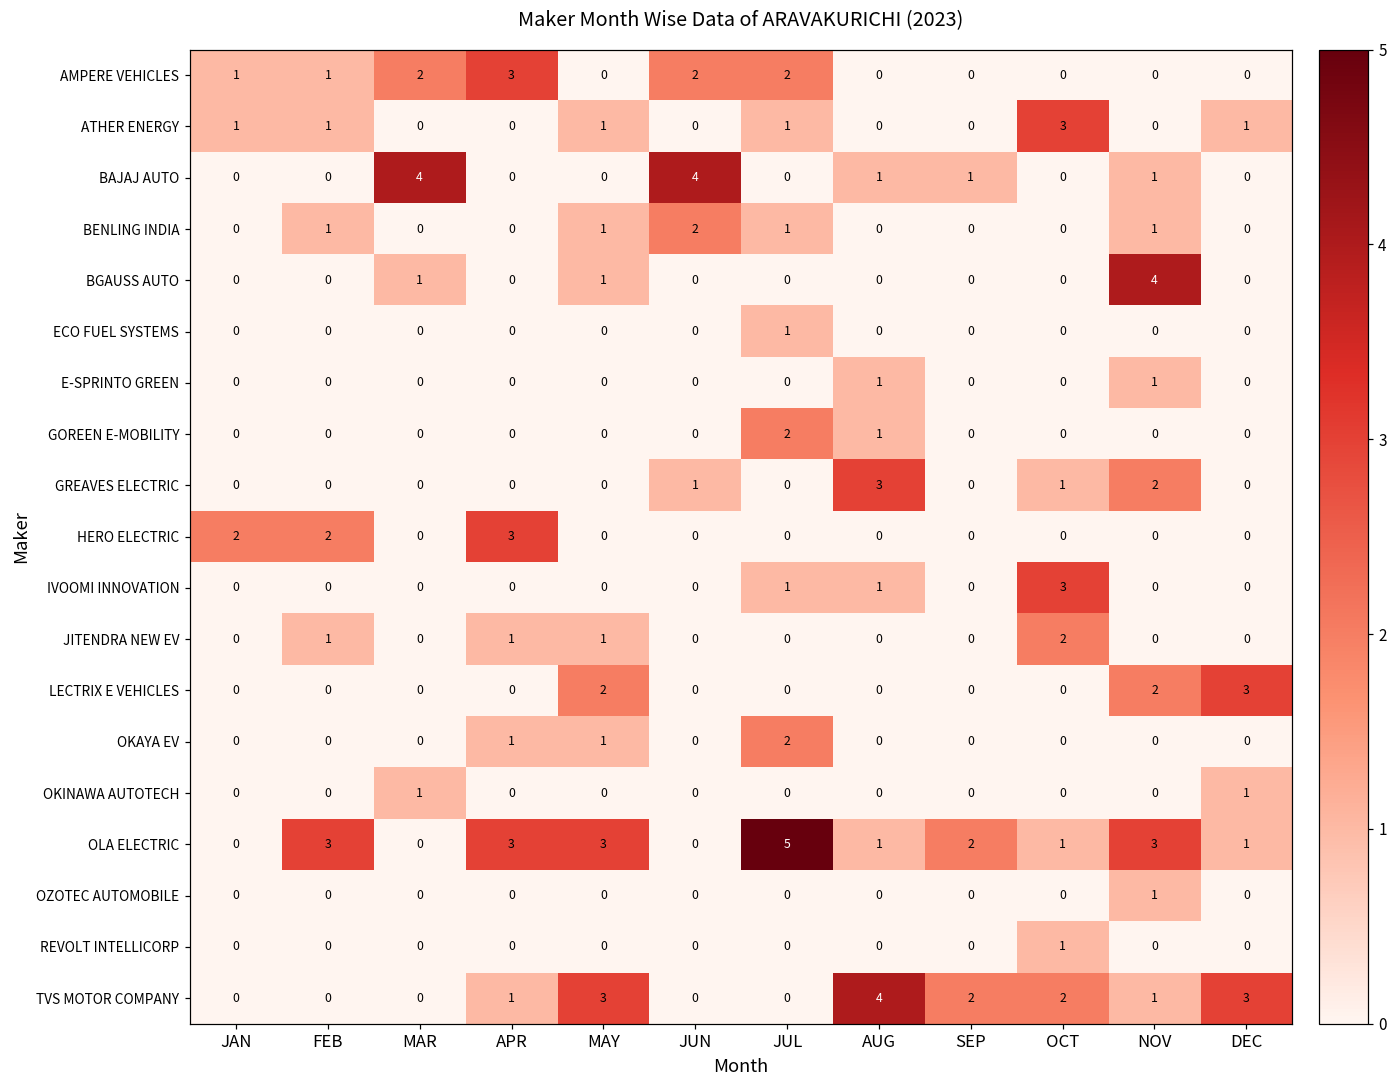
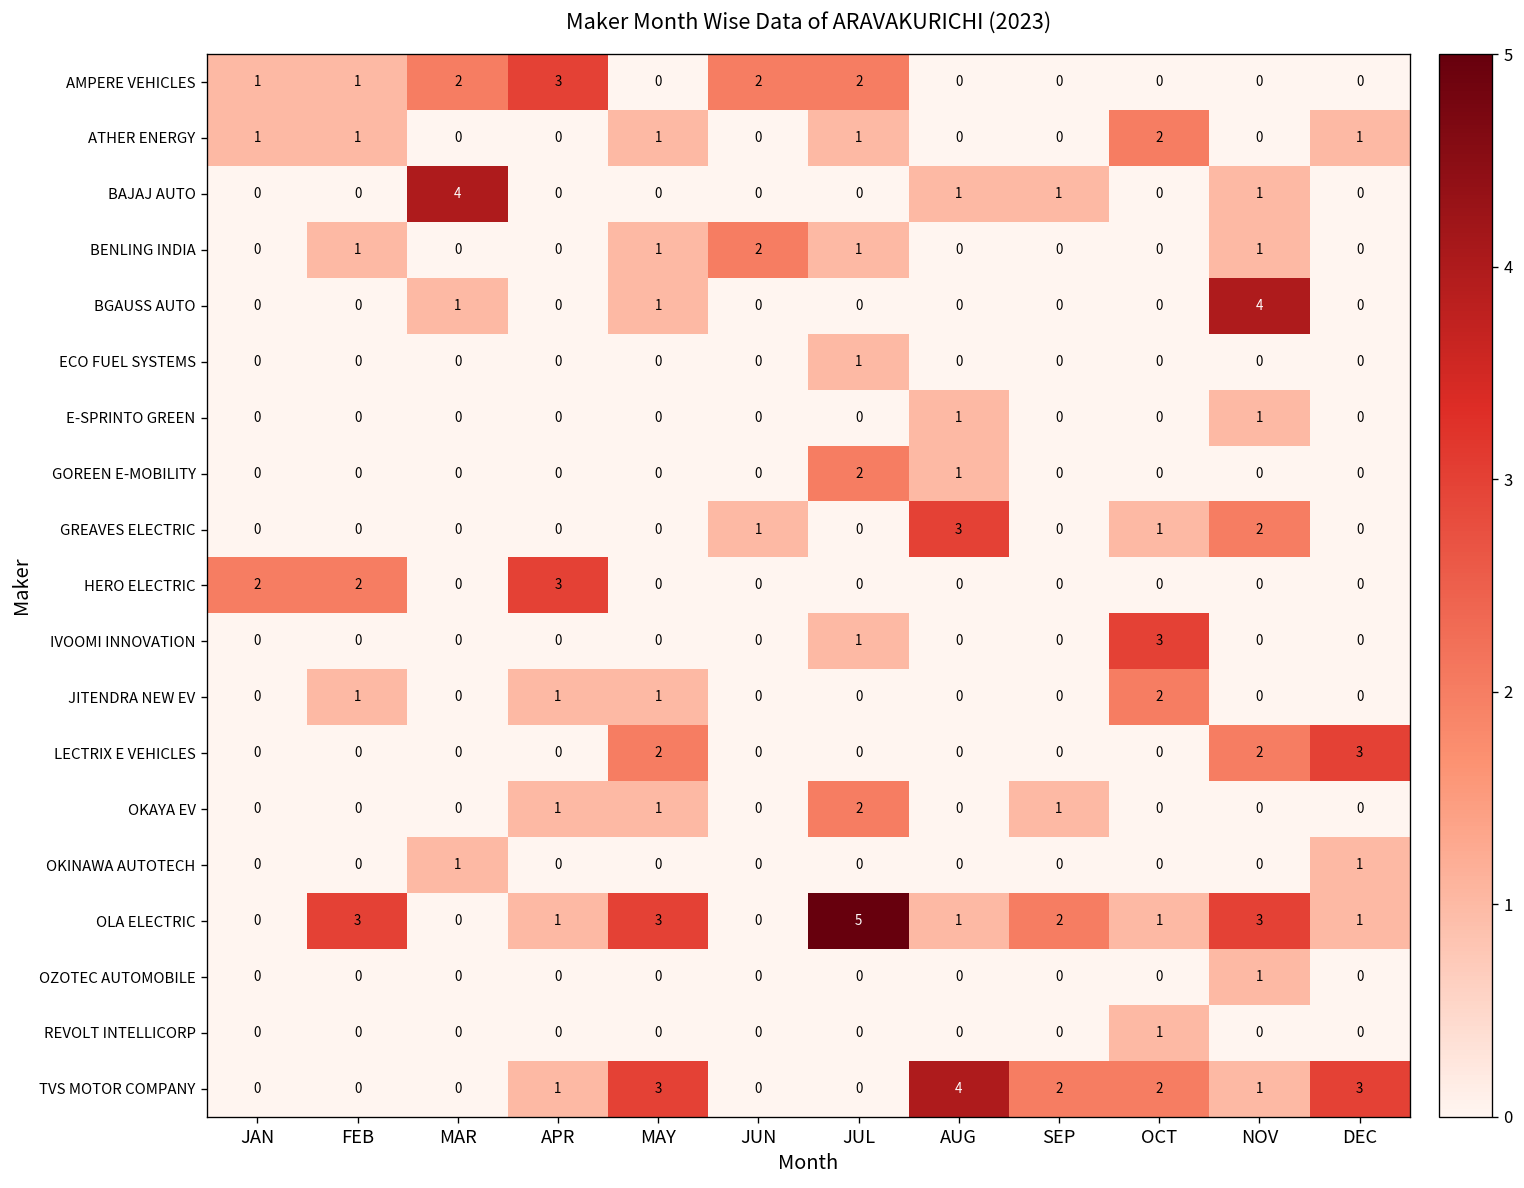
ATHER ENERGY, OCT: 3 -> 2
BAJAJ AUTO, JUN: 4 -> 0
IVOOMI INNOVATION, AUG: 1 -> 0
OKAYA EV, SEP: 0 -> 1
OLA ELECTRIC, APR: 3 -> 1
